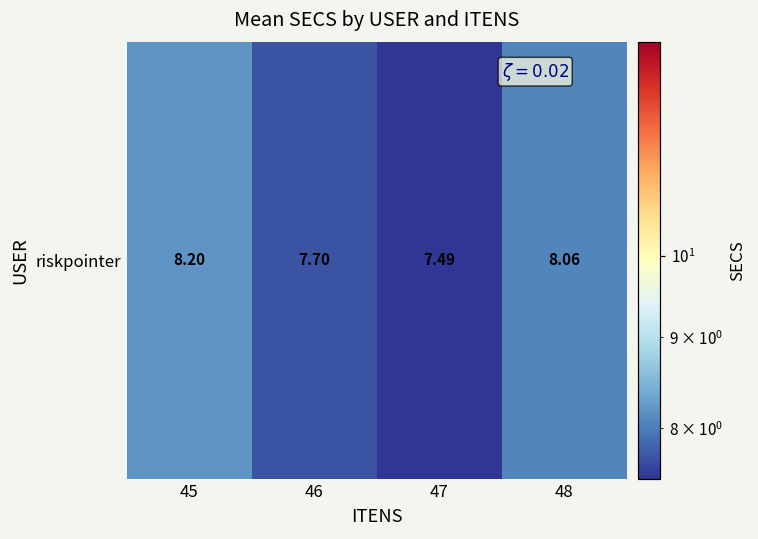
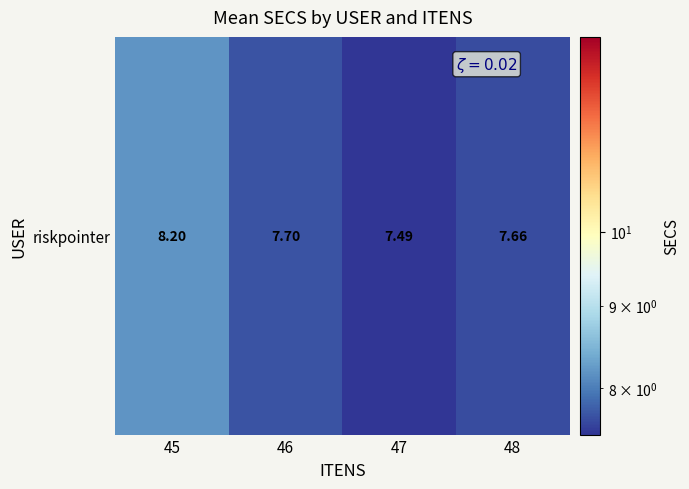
riskpointer, 48: 8.06 -> 7.66
